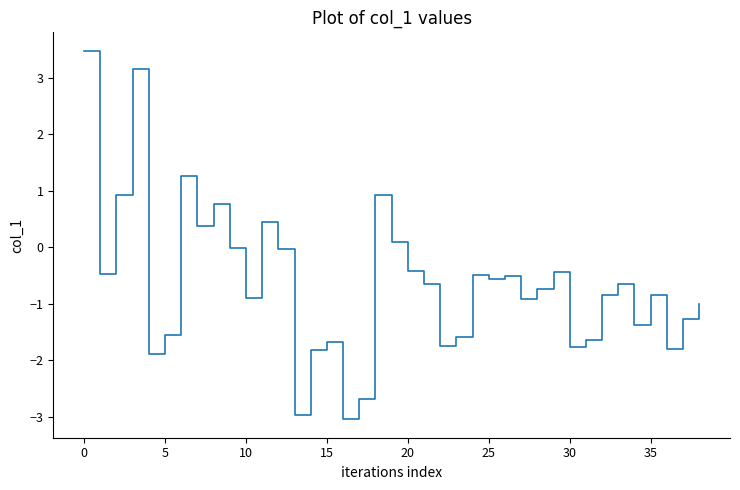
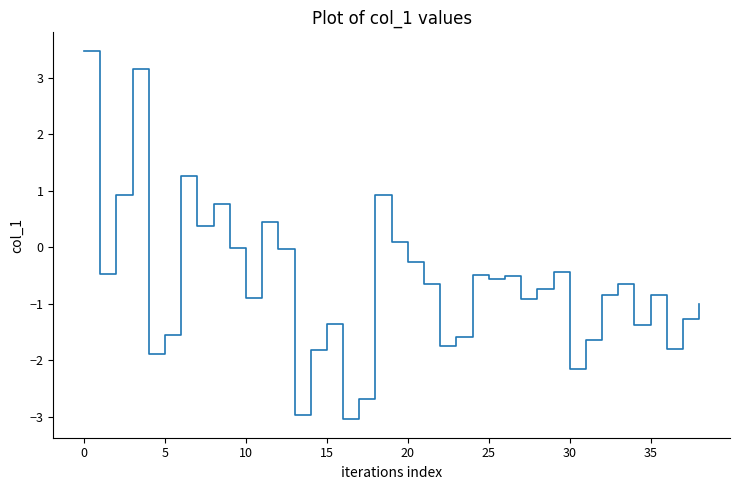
15: -1.7 -> -1.4
20: -0.4 -> -0.3
30: -1.8 -> -2.2
